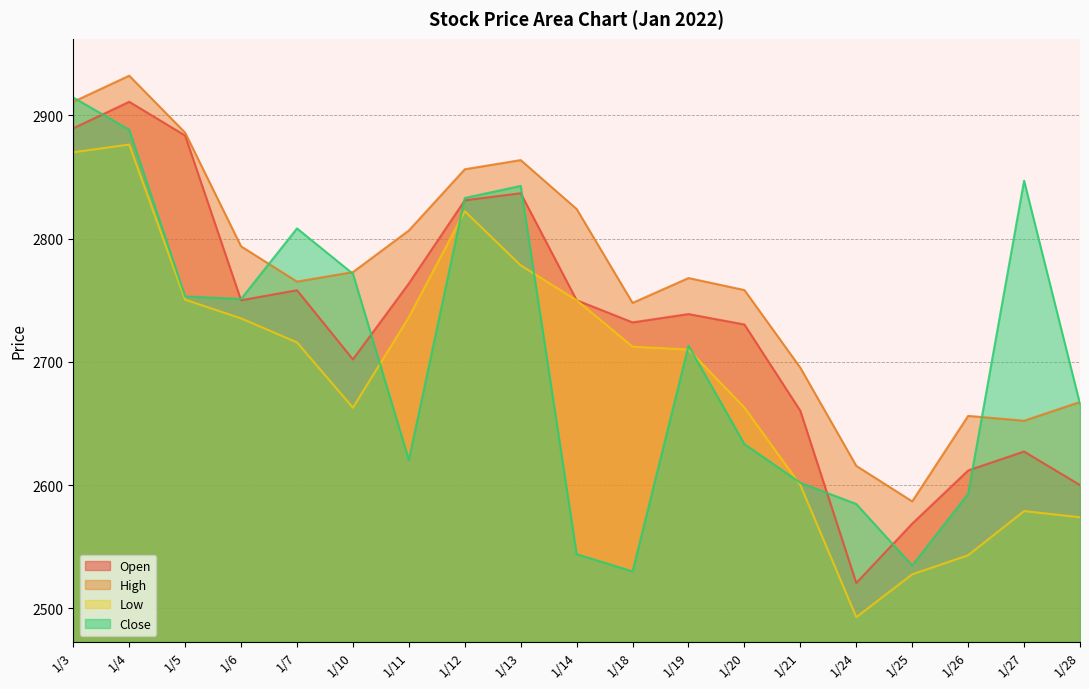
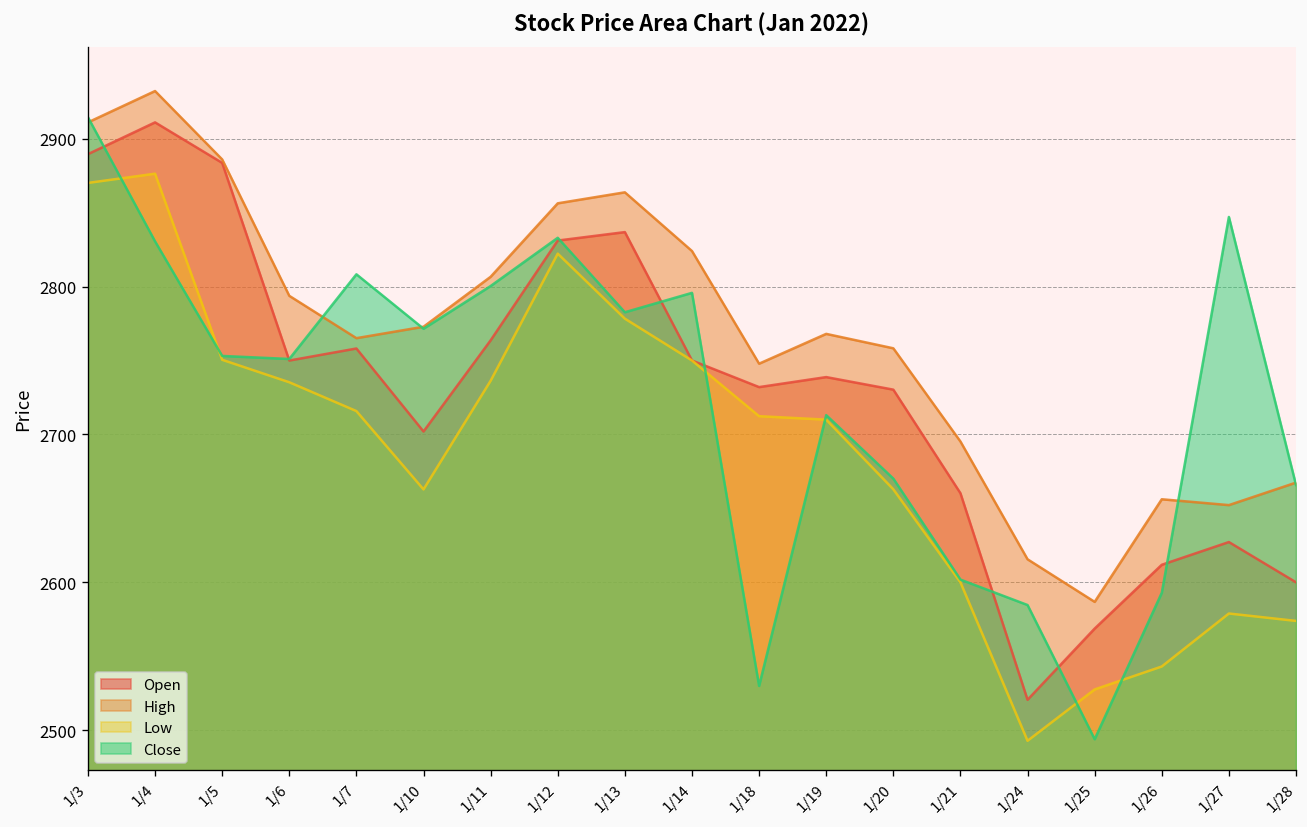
Close, 1/4: 2888 -> 2831
Close, 1/11: 2620 -> 2800
Close, 1/13: 2843 -> 2783
Close, 1/14: 2544 -> 2796
Close, 1/20: 2633 -> 2670
Close, 1/25: 2535 -> 2494
